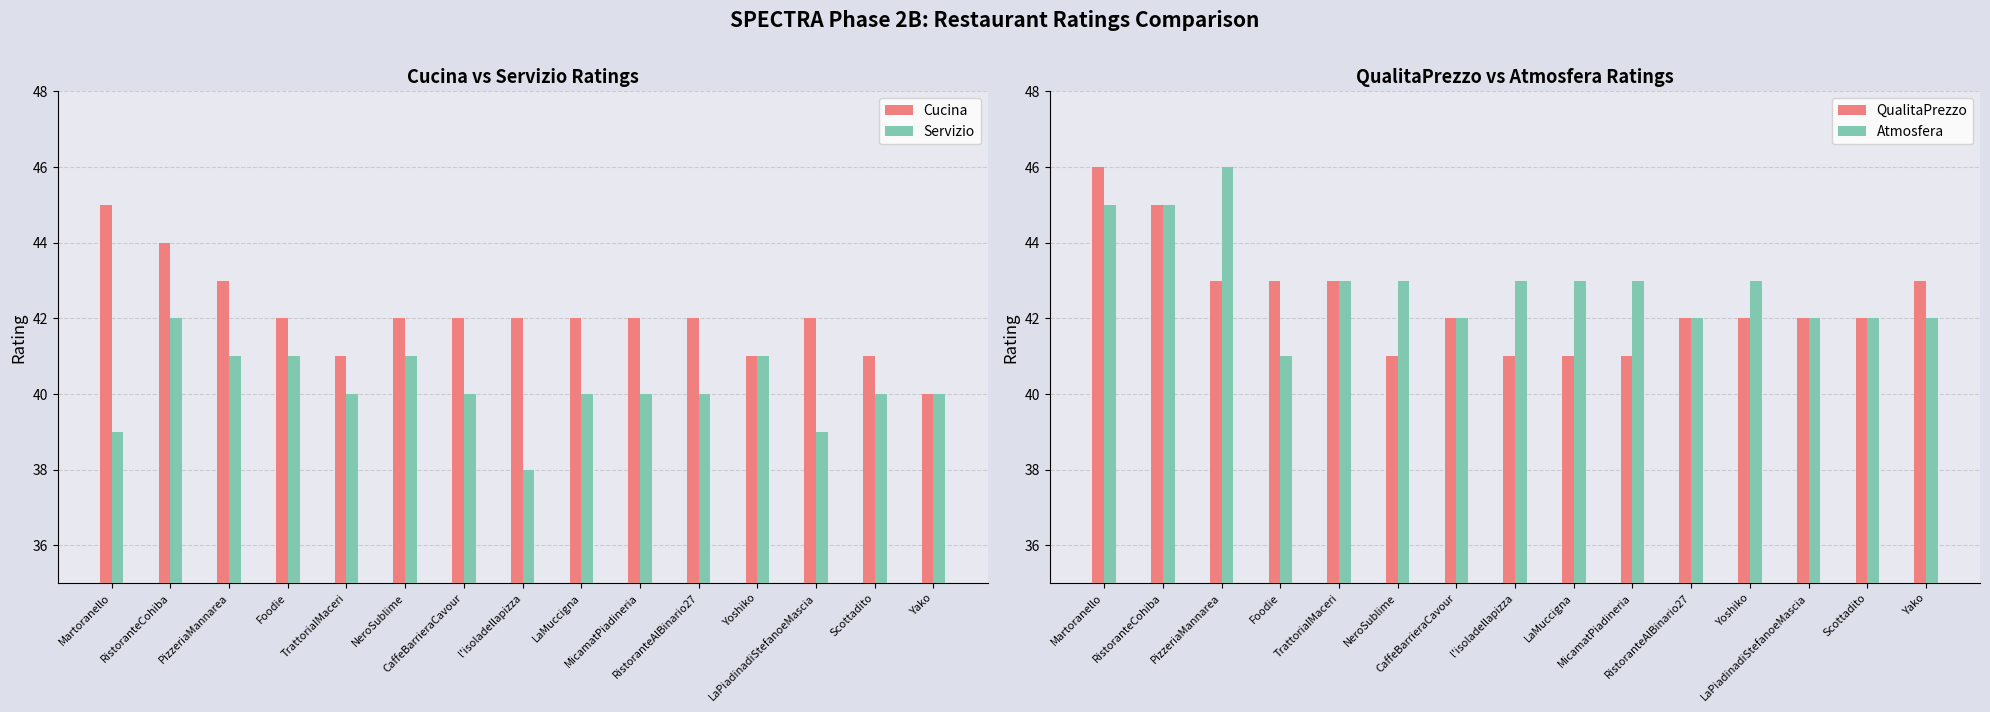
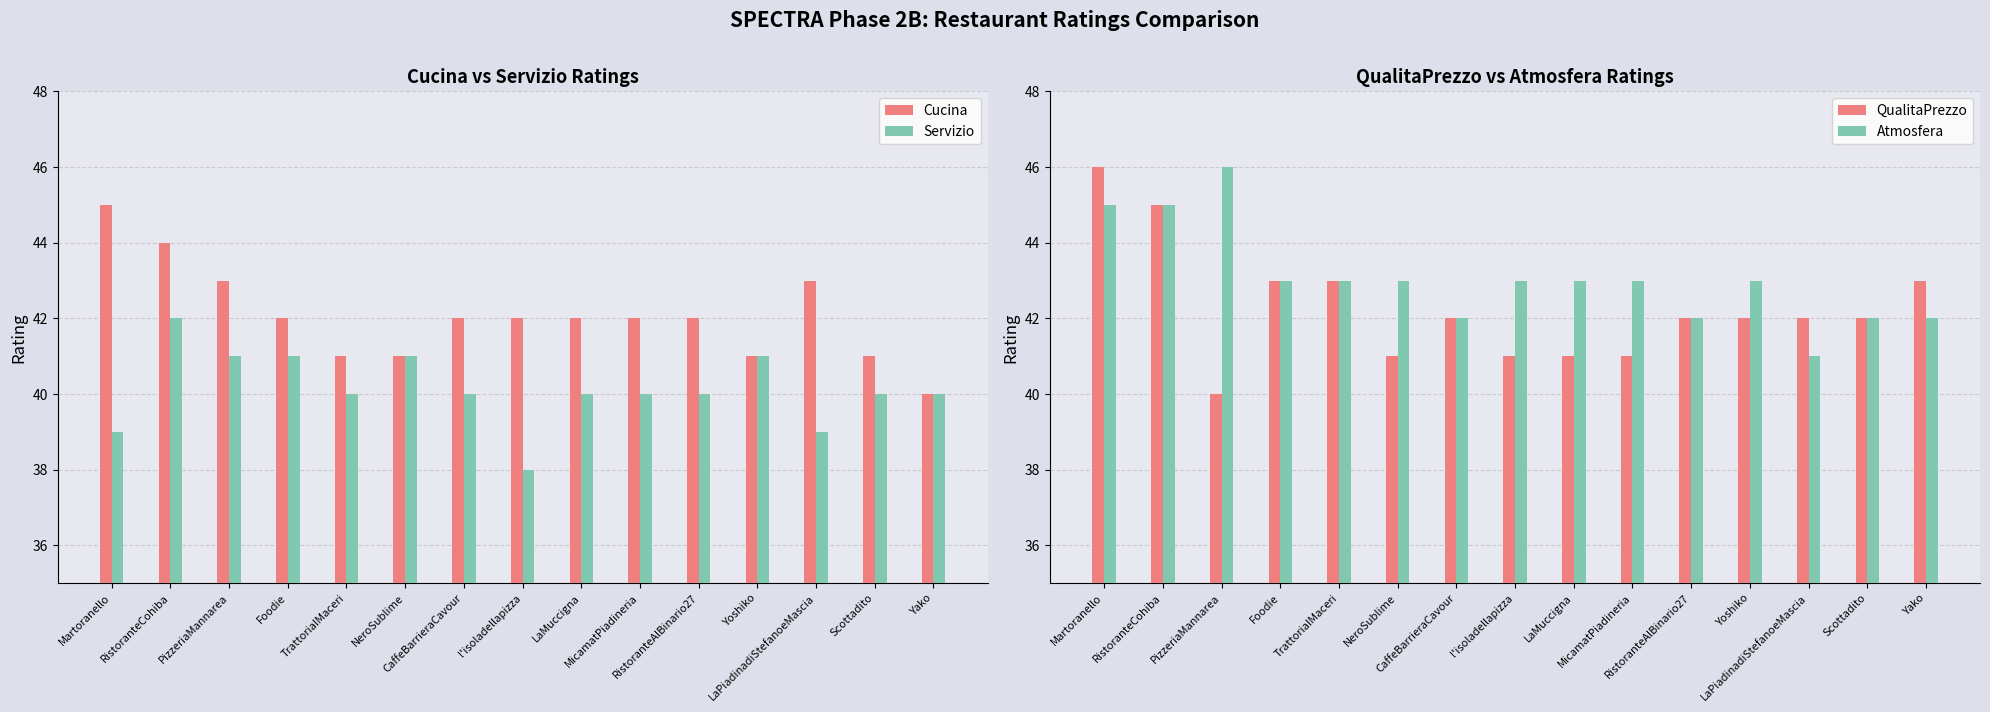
Cucina vs Servizio Ratings, Cucina, NeroSublime: 42 -> 41
Cucina vs Servizio Ratings, Cucina, LaPiadinadiStefanoeMascia: 42 -> 43
QualitaPrezzo vs Atmosfera Ratings, QualitaPrezzo, PizzeriaMannarea: 43 -> 40
QualitaPrezzo vs Atmosfera Ratings, Atmosfera, Foodie: 41 -> 43
QualitaPrezzo vs Atmosfera Ratings, Atmosfera, LaPiadinadiStefanoeMascia: 42 -> 41
